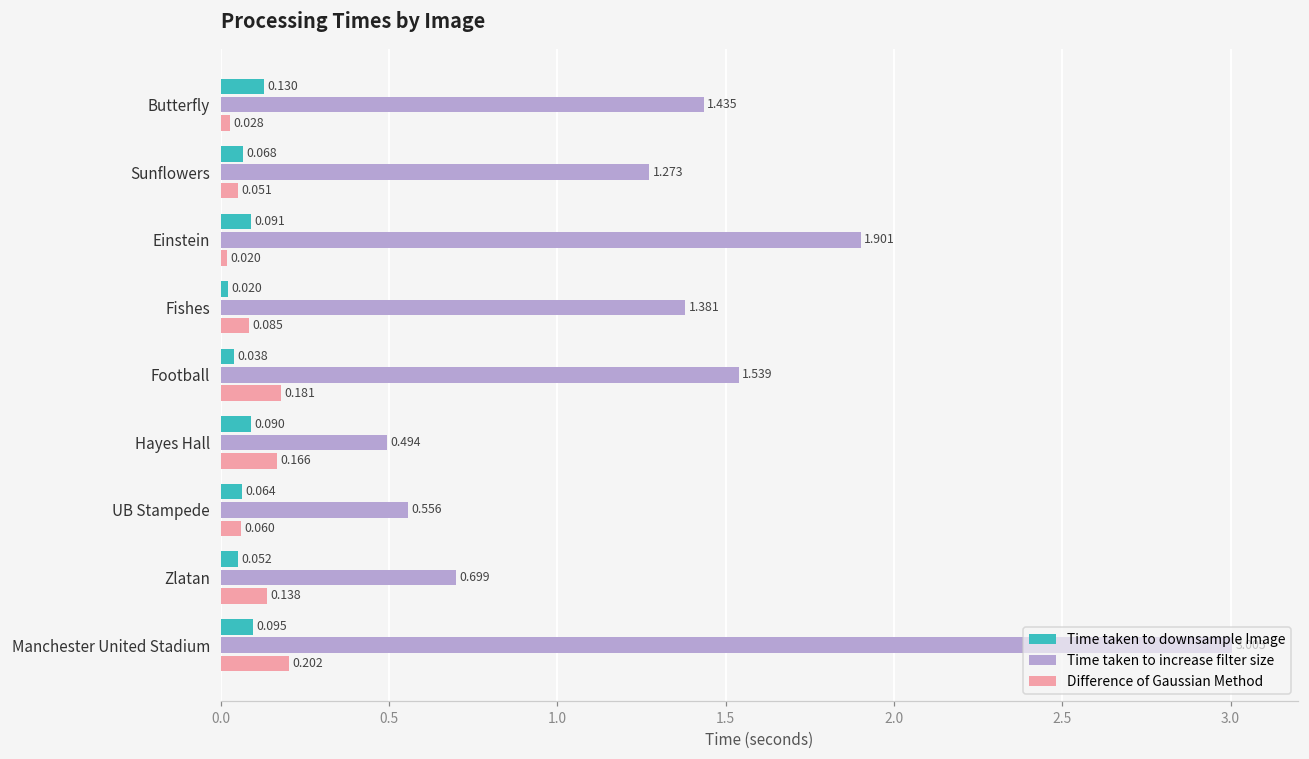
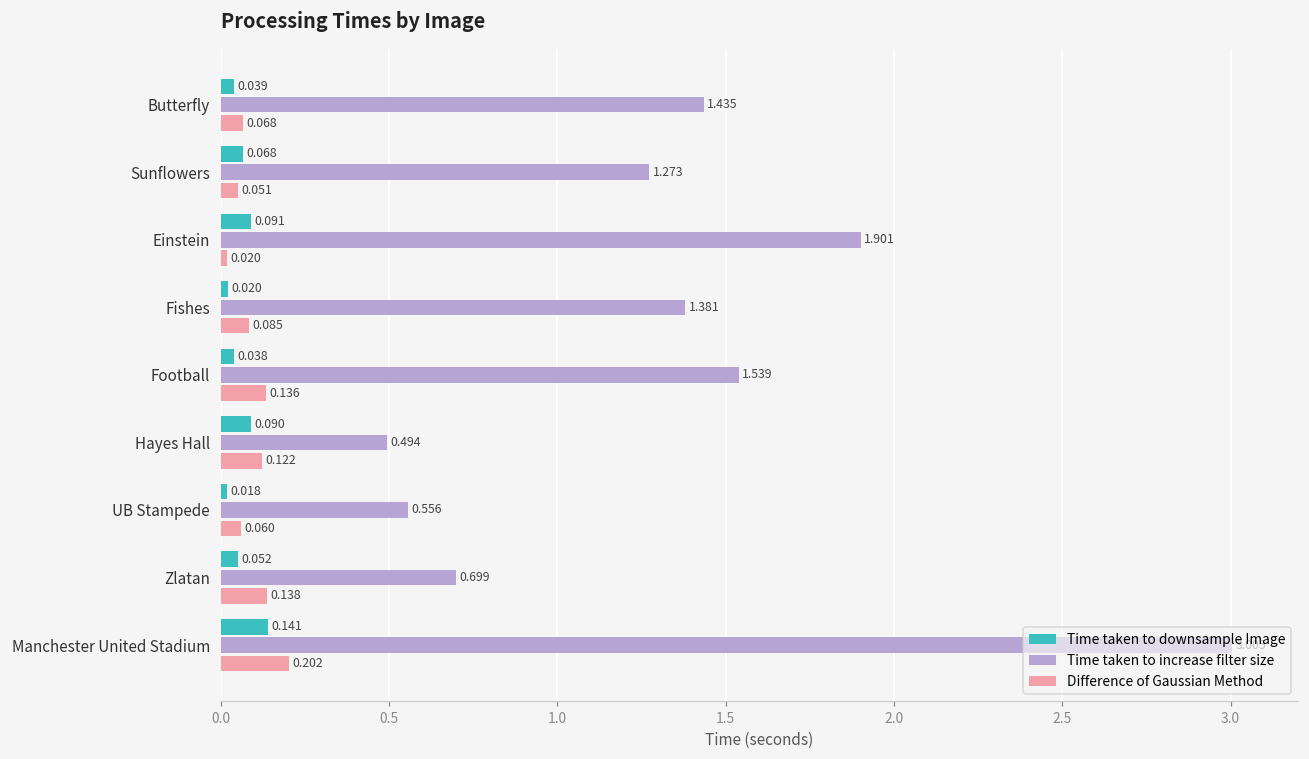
Time taken to downsample Image, Butterfly: 0.130 -> 0.039
Difference of Gaussian Method, Butterfly: 0.028 -> 0.068
Difference of Gaussian Method, Football: 0.181 -> 0.136
Difference of Gaussian Method, Hayes Hall: 0.166 -> 0.122
Time taken to downsample Image, UB Stampede: 0.064 -> 0.018
Time taken to downsample Image, Manchester United Stadium: 0.095 -> 0.141
